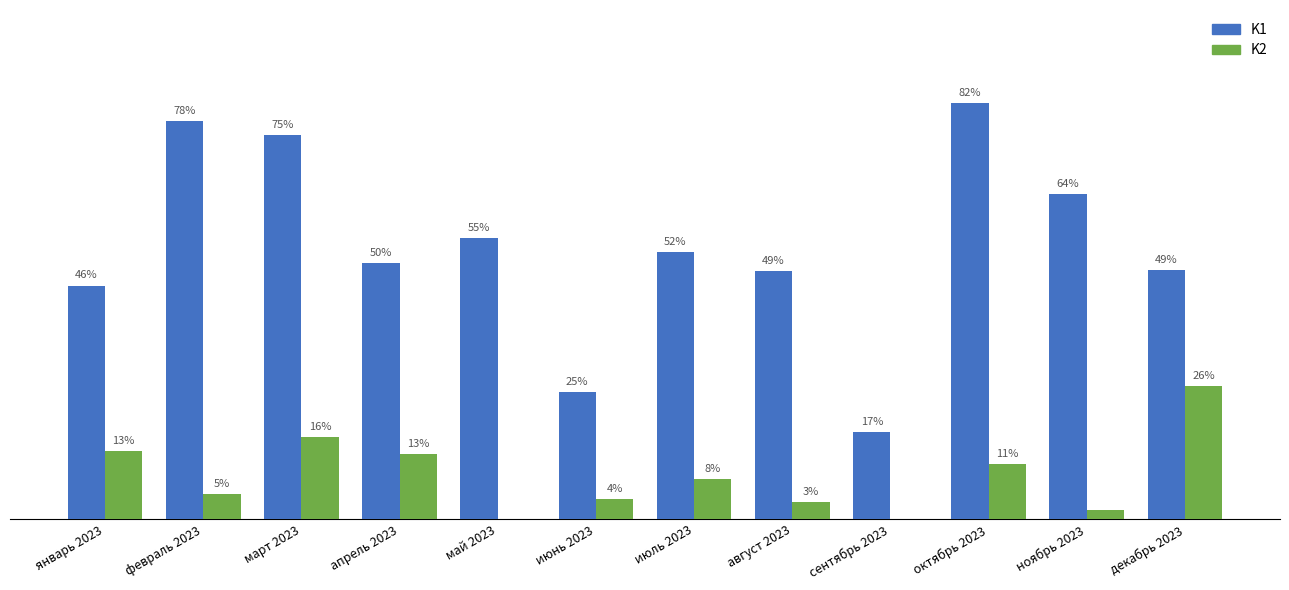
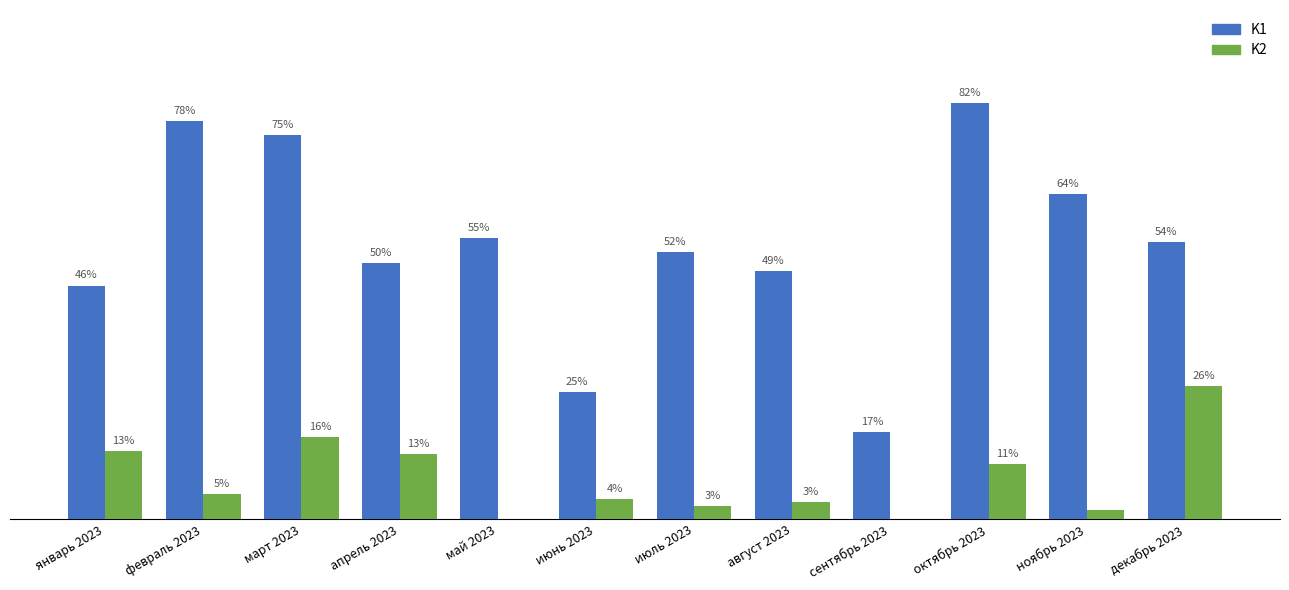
K2, июль 2023: 8% -> 3%
K1, декабрь 2023: 49% -> 54%
